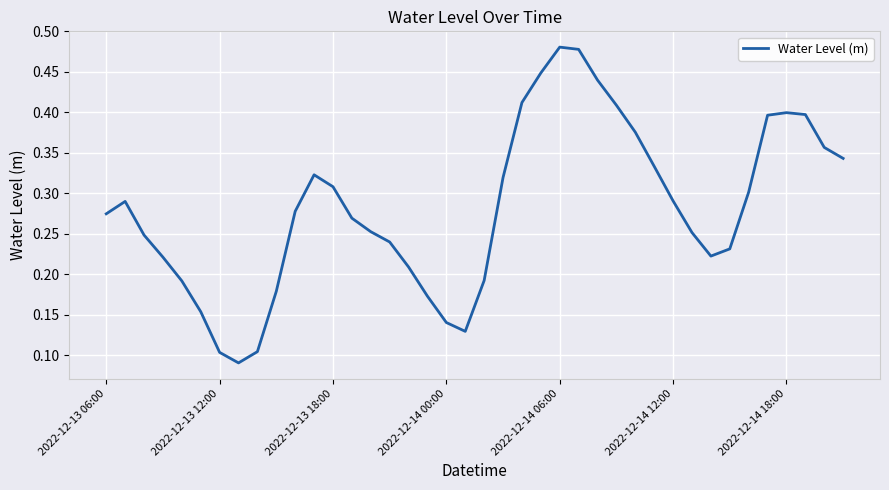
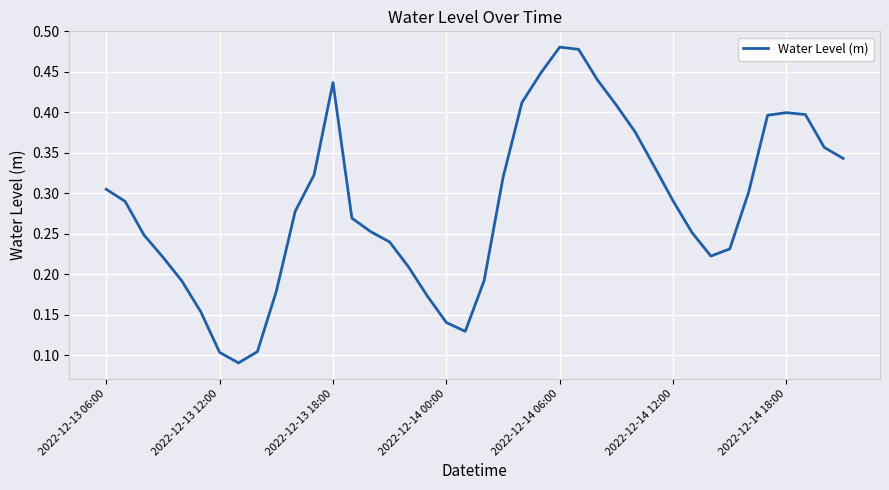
2022-12-13 06:00: 0.27 -> 0.31
2022-12-13 18:00: 0.31 -> 0.44
